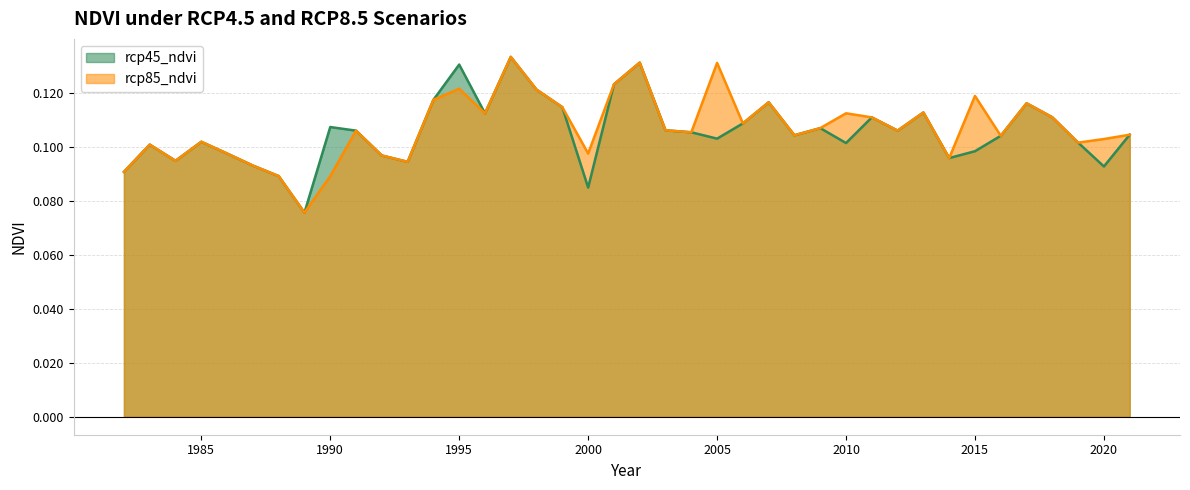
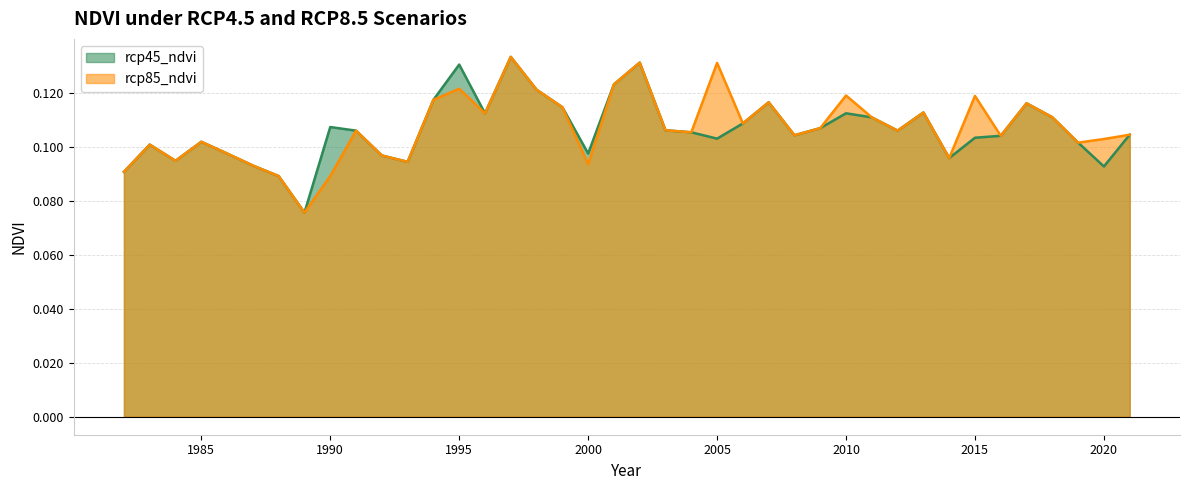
rcp45_ndvi, 2000: 0.085 -> 0.097
rcp85_ndvi, 2000: 0.097 -> 0.093
rcp45_ndvi, 2010: 0.101 -> 0.112
rcp85_ndvi, 2010: 0.112 -> 0.119
rcp45_ndvi, 2015: 0.098 -> 0.103
